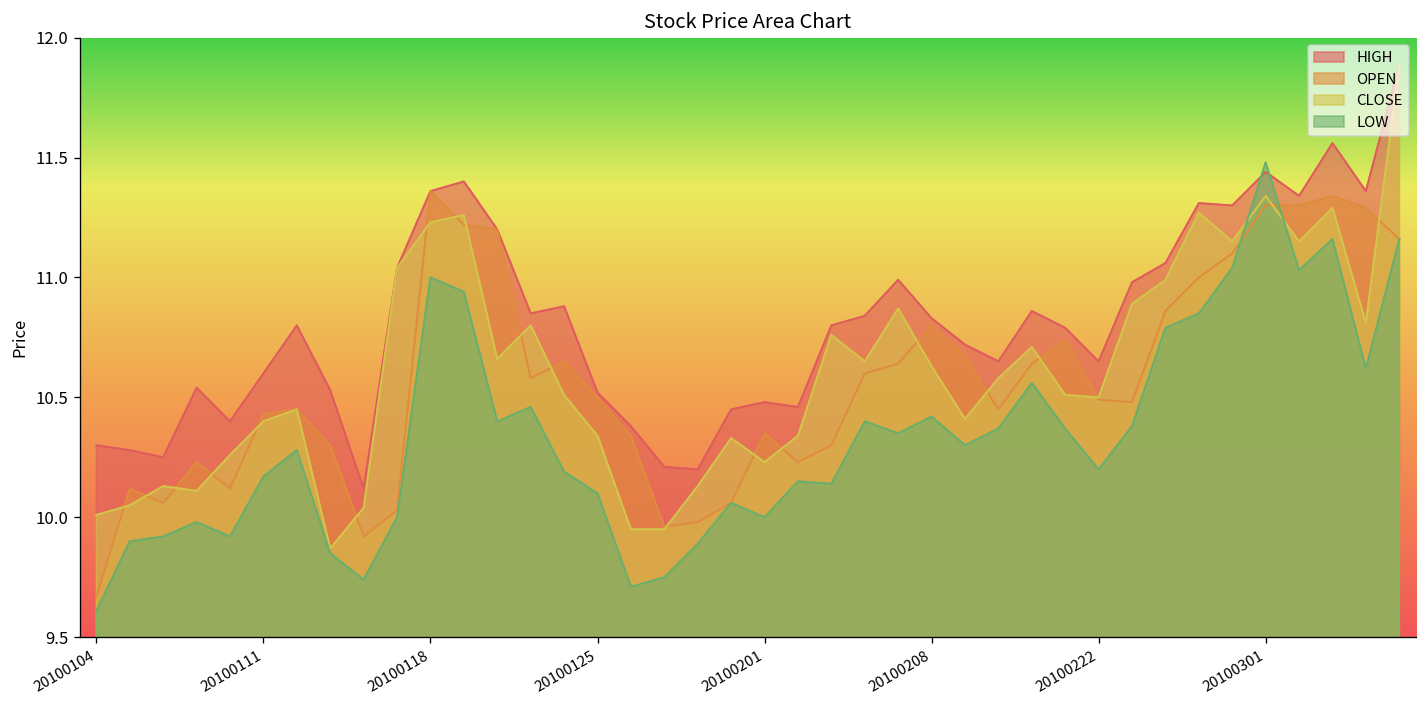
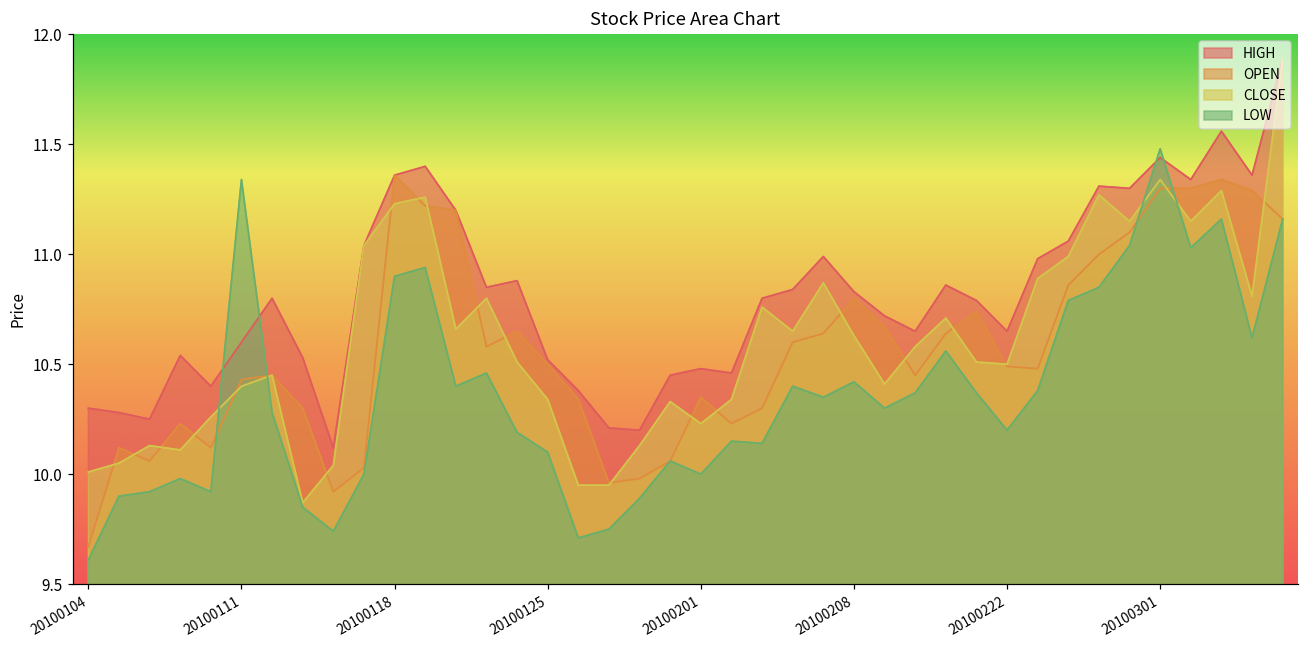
LOW, 20100111: 10.17 -> 11.34
LOW, 20100118: 11.0 -> 10.9
